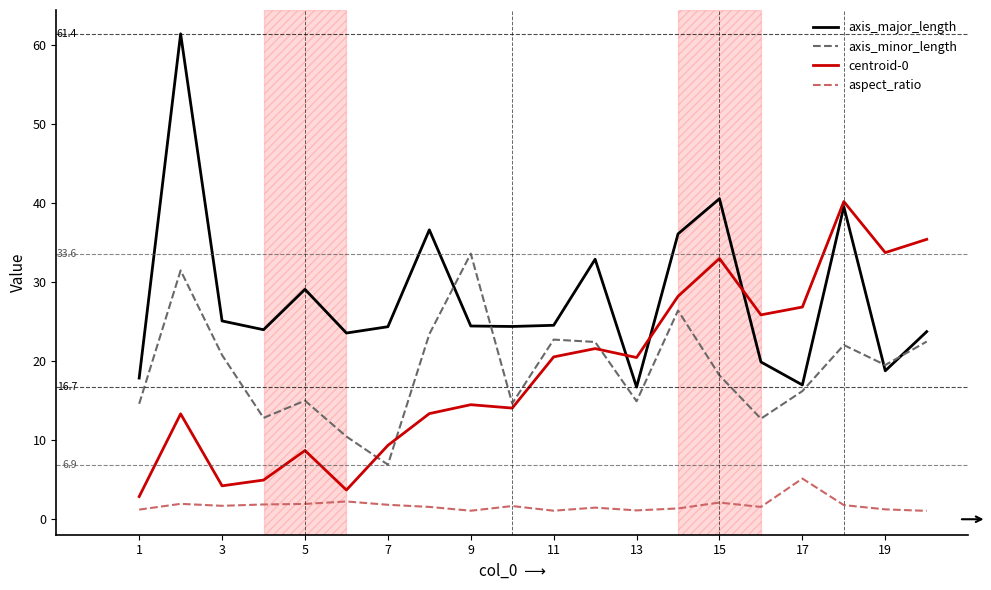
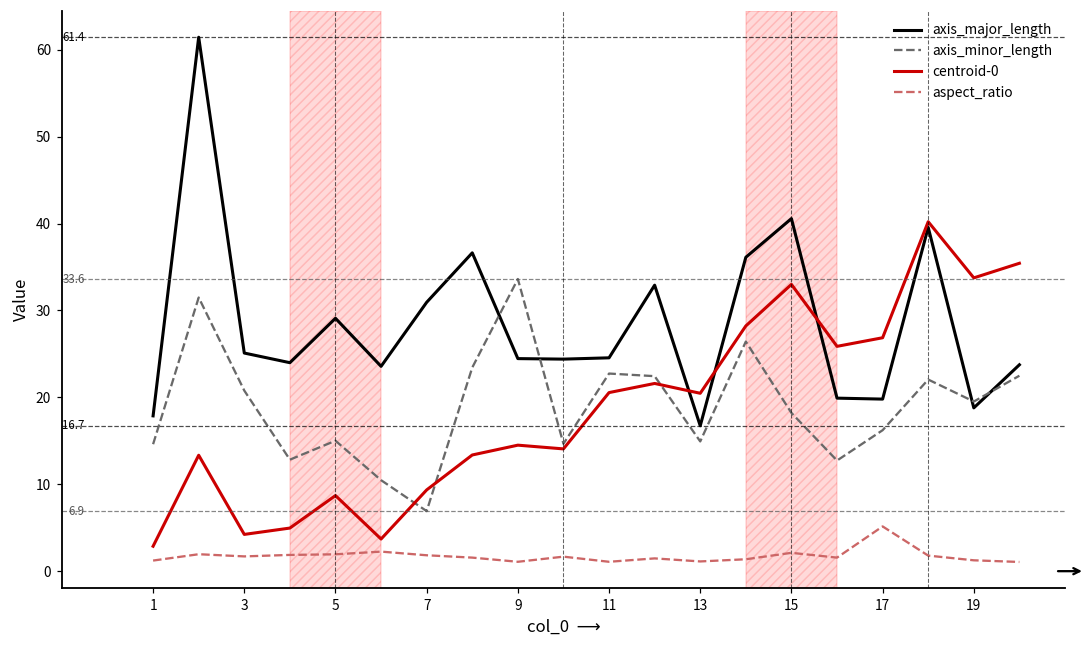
axis_major_length, 7: 24 -> 31
axis_major_length, 17: 17 -> 20
